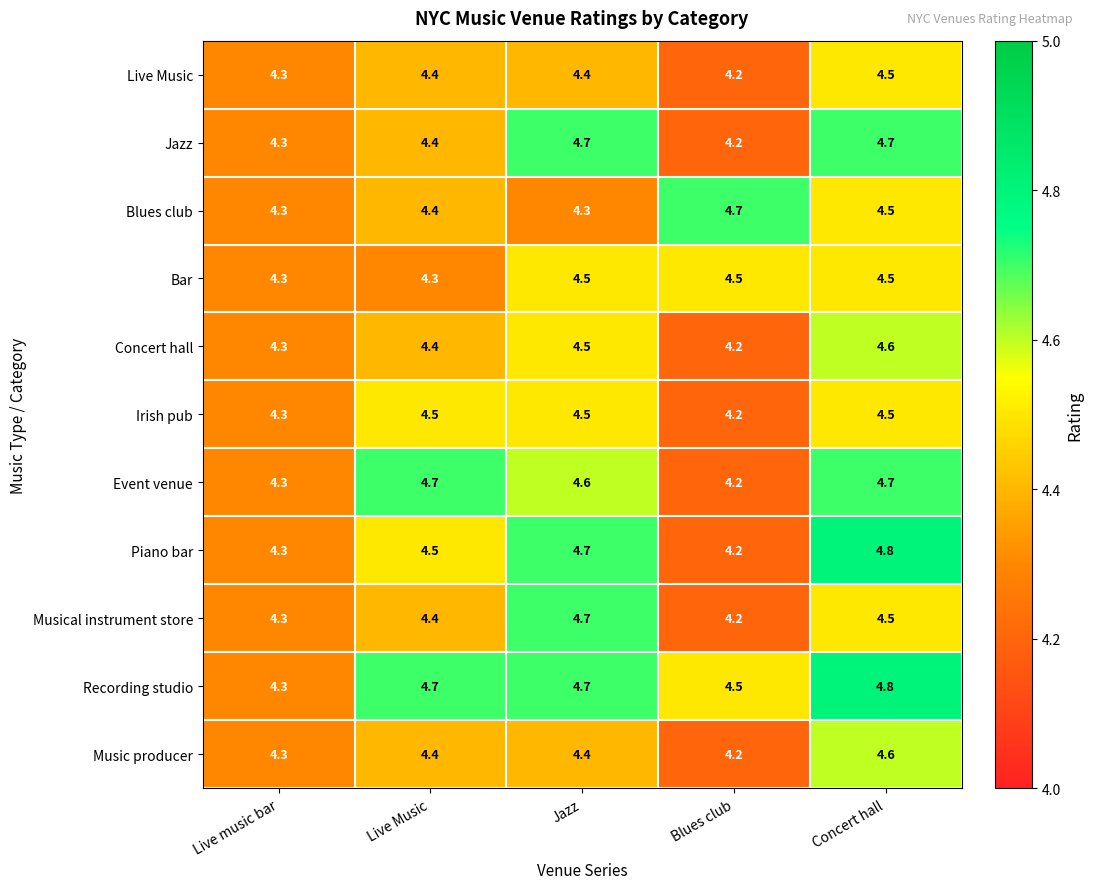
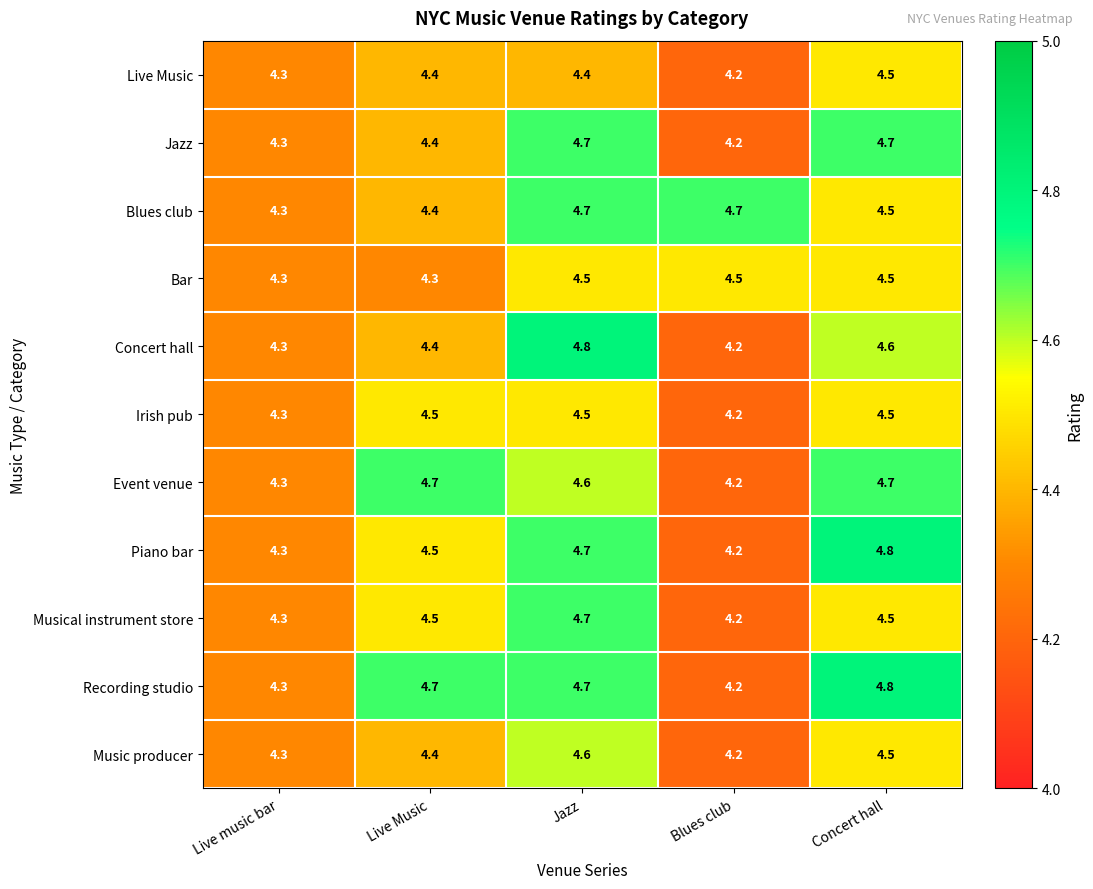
Blues club, Jazz: 4.3 -> 4.7
Concert hall, Jazz: 4.5 -> 4.8
Musical instrument store, Live Music: 4.4 -> 4.5
Recording studio, Blues club: 4.5 -> 4.2
Music producer, Jazz: 4.4 -> 4.6
Music producer, Concert hall: 4.6 -> 4.5
